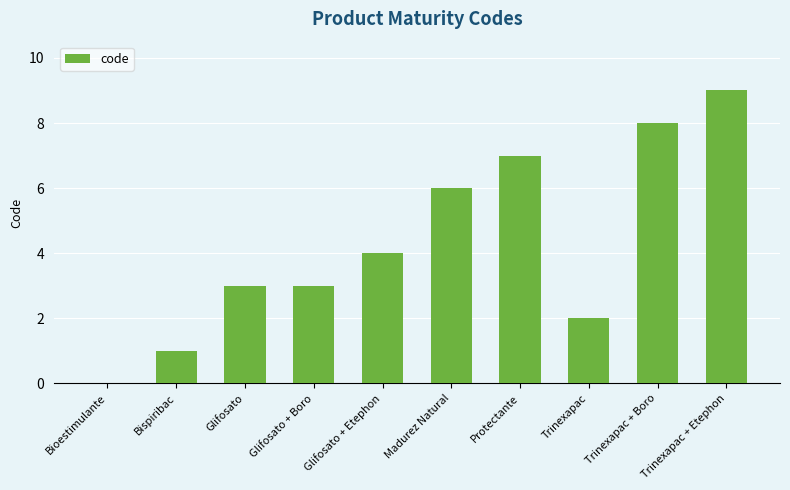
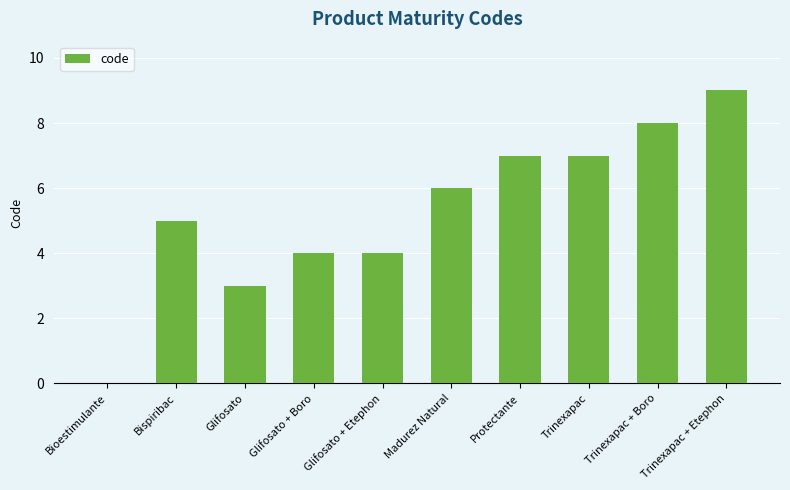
Bispiribac: 1 -> 5
Glifosato + Boro: 3 -> 4
Trinexapac: 2 -> 7
